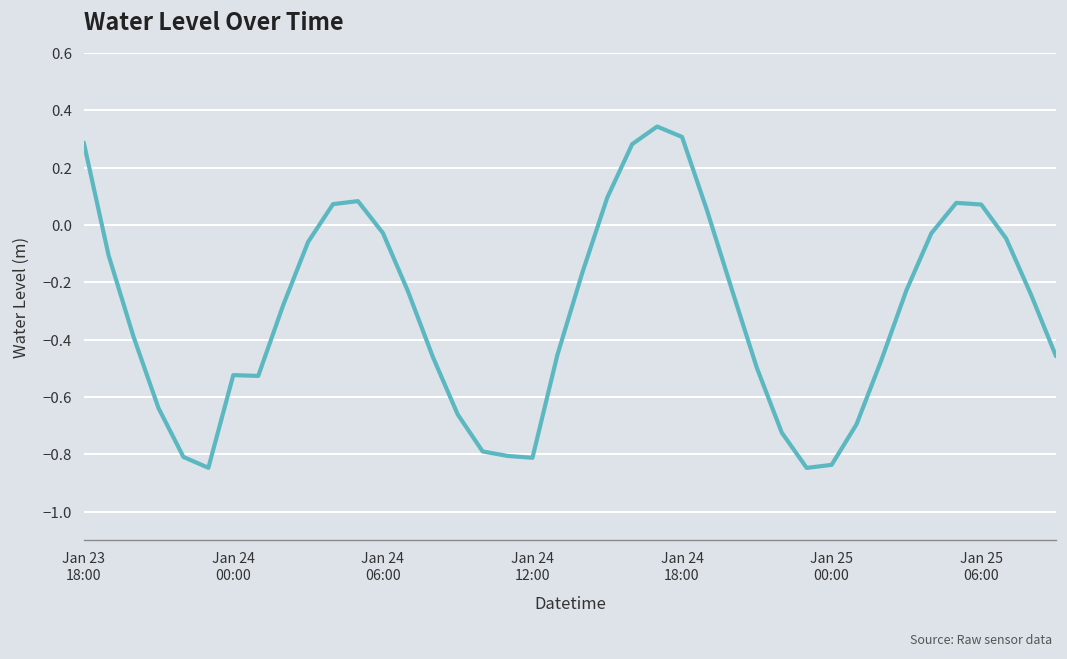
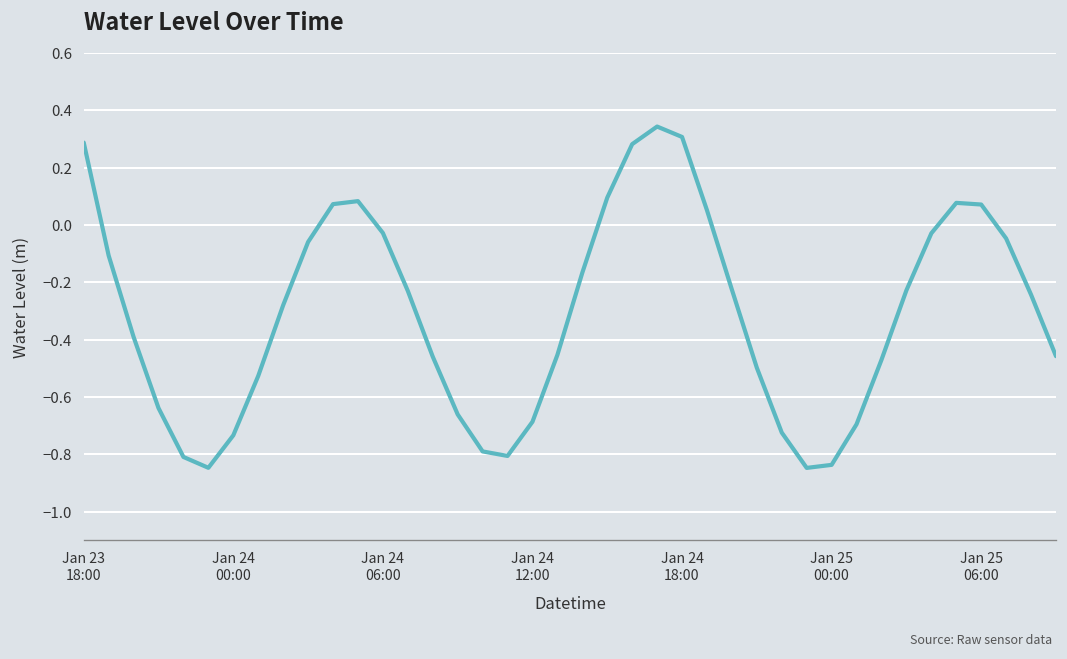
Jan 24 00:00: -0.52 -> -0.73
Jan 24 12:00: -0.81 -> -0.69
